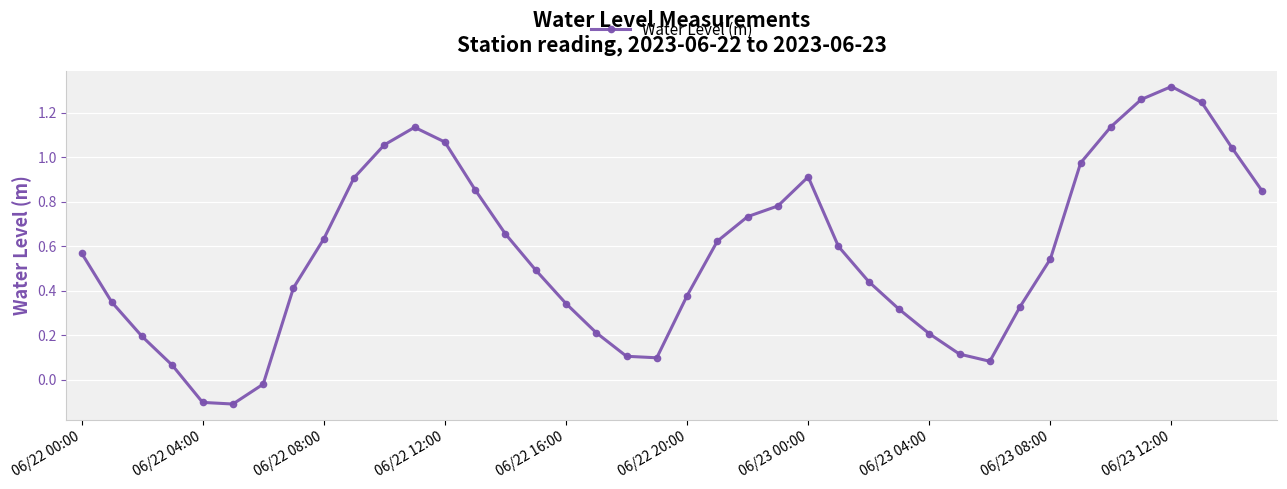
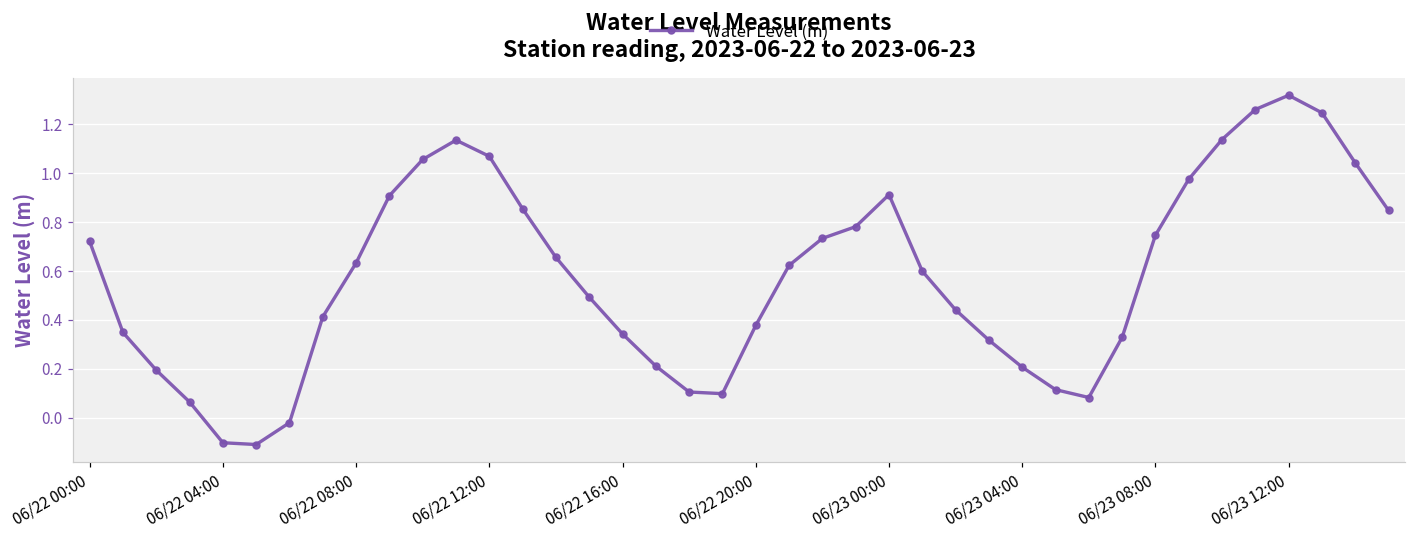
06/22 00:00: 0.57 -> 0.72
06/23 08:00: 0.54 -> 0.75
